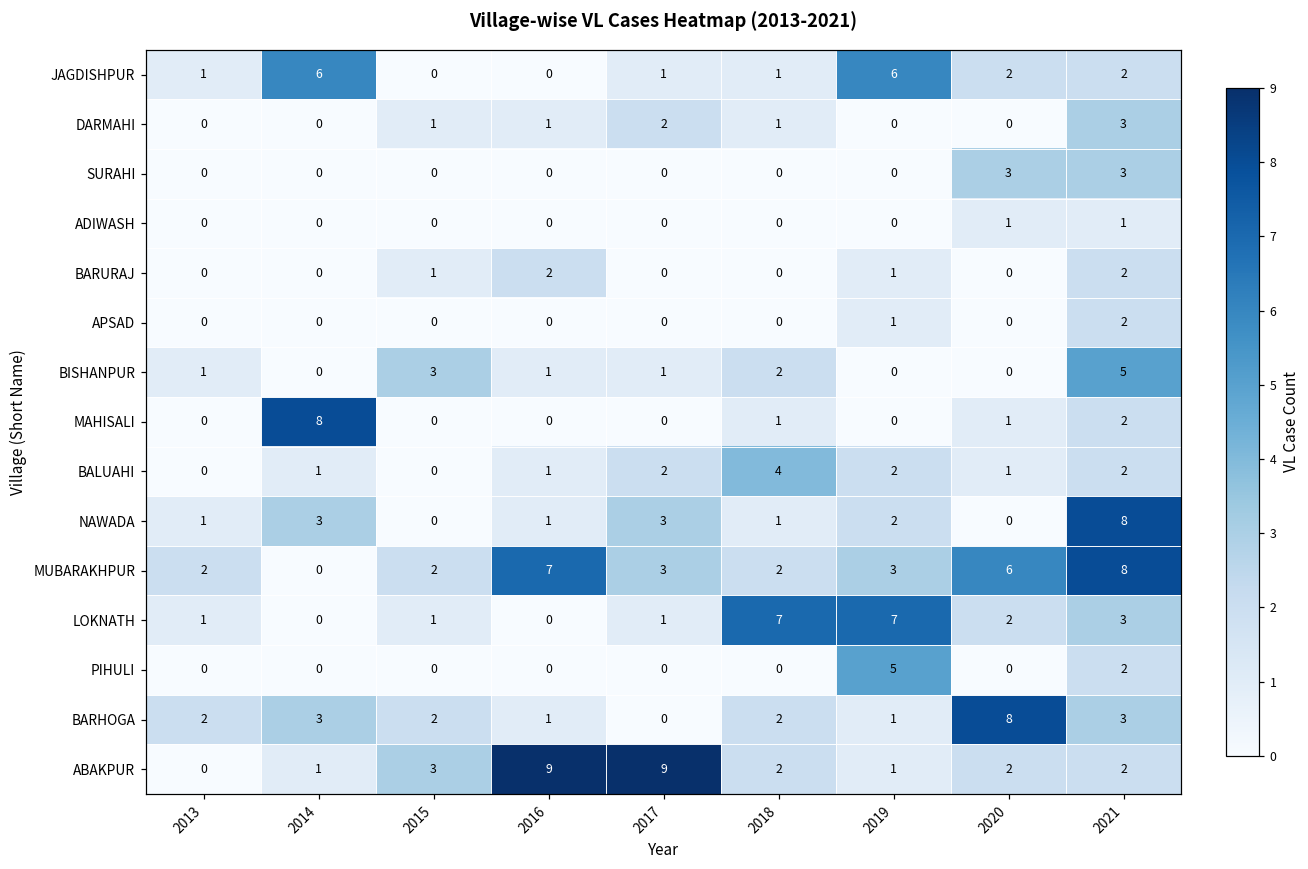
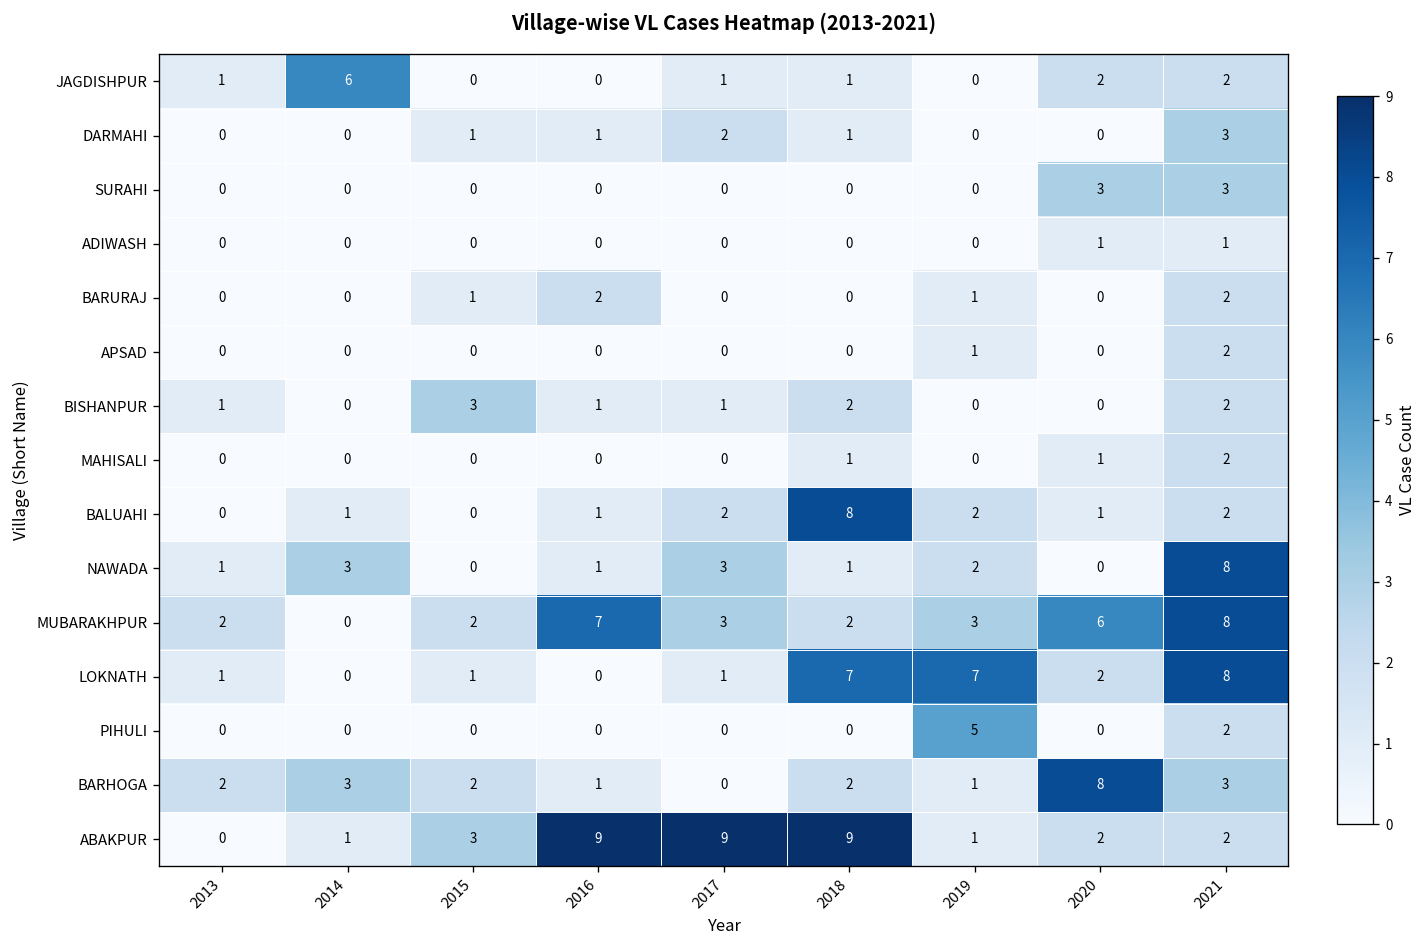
JAGDISHPUR, 2019: 6 -> 0
BISHANPUR, 2021: 5 -> 2
MAHISALI, 2014: 8 -> 0
BALUAHI, 2018: 4 -> 8
LOKNATH, 2021: 3 -> 8
ABAKPUR, 2018: 2 -> 9
